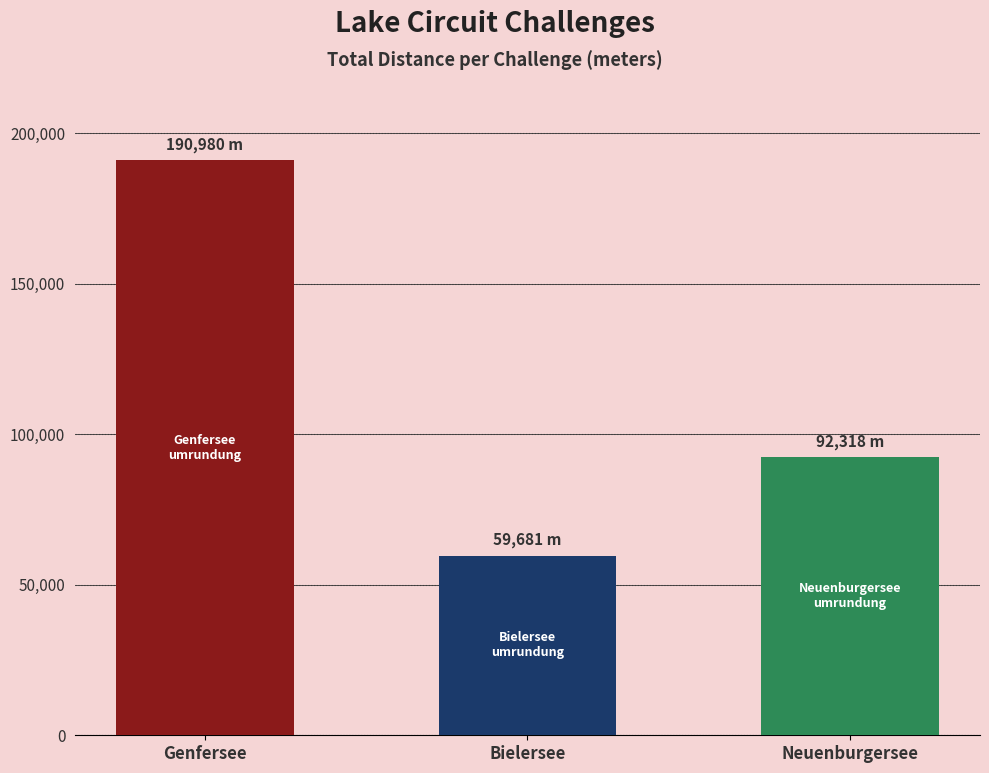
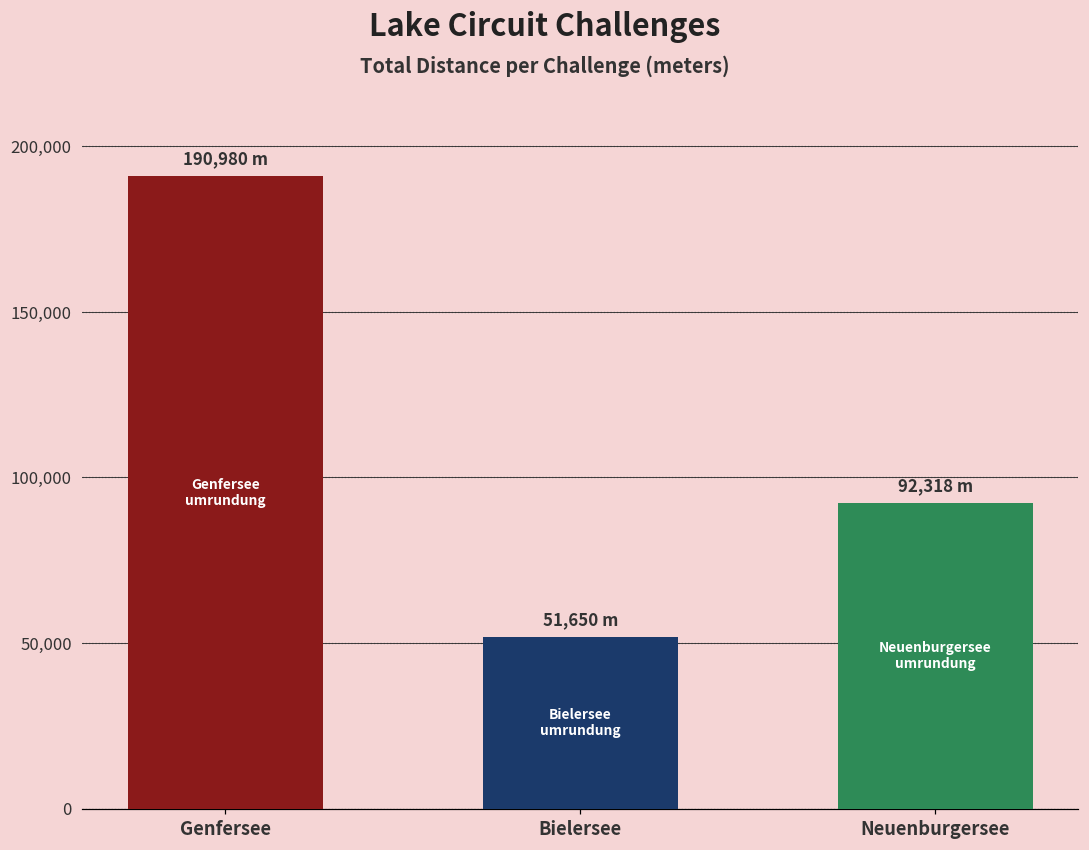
Bielersee: 59,681 -> 51,650
